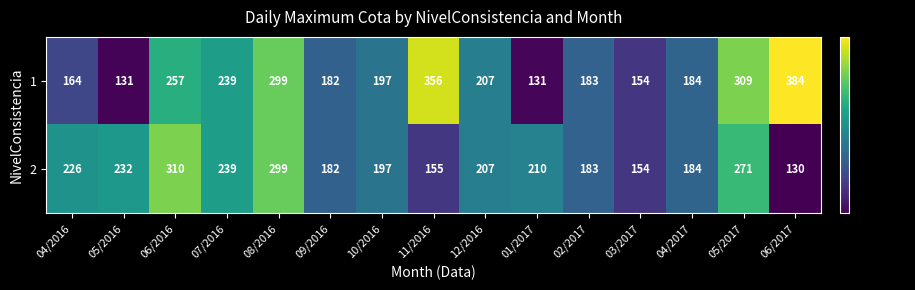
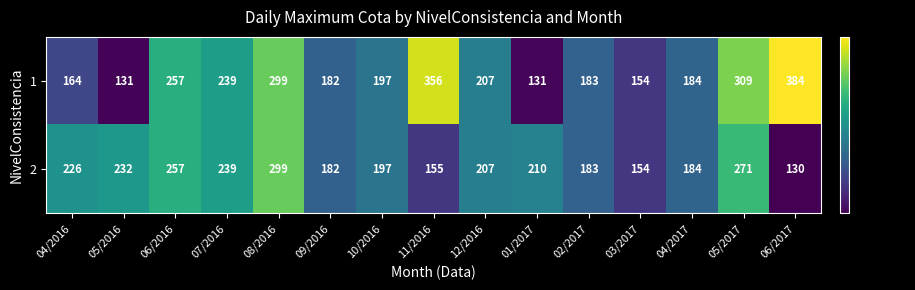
2, 06/2016: 310 -> 257
